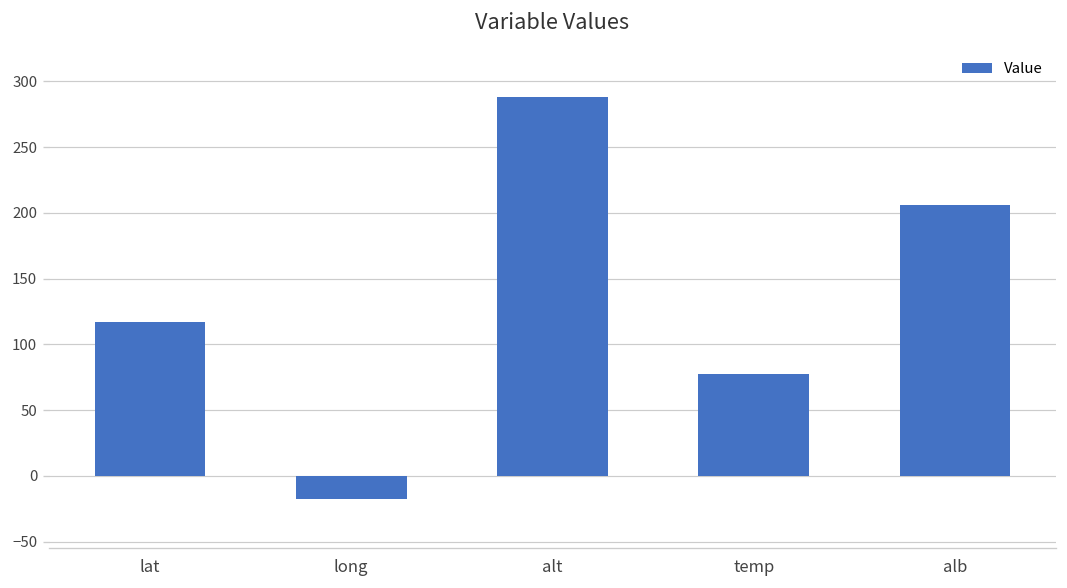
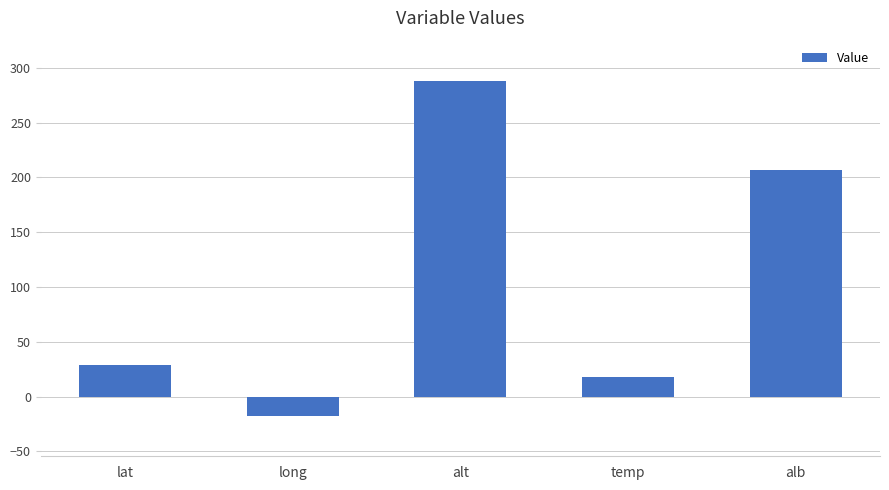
lat: 117 -> 29
temp: 77 -> 18
